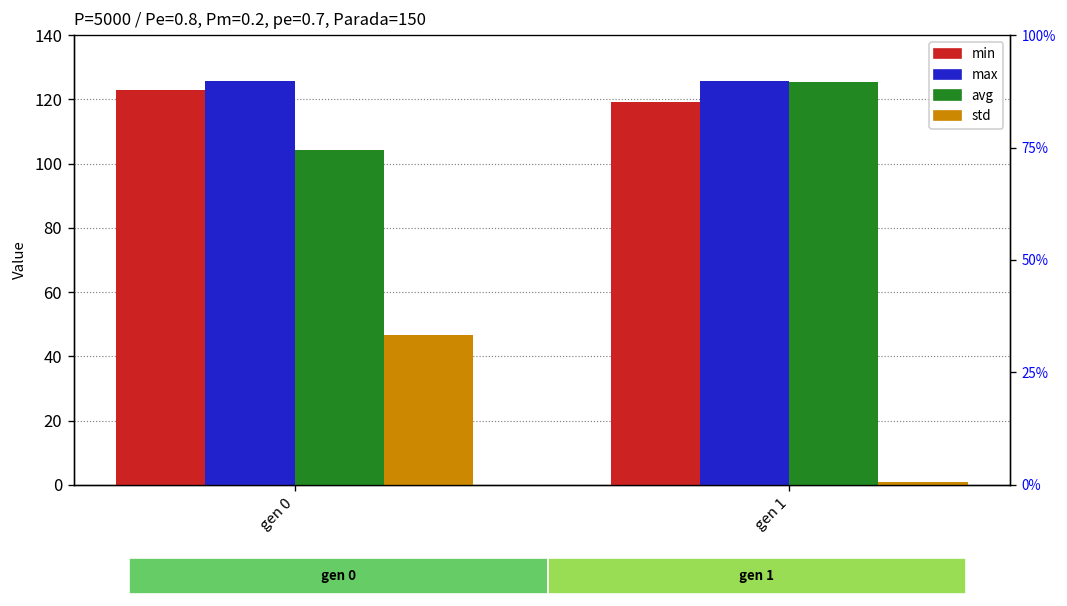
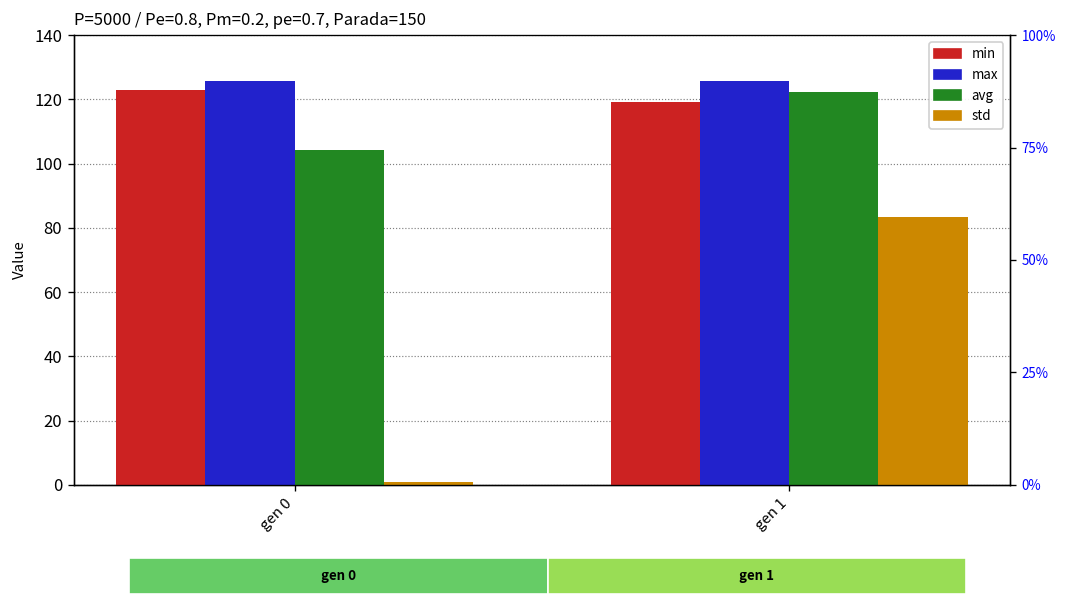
std, gen 0: 47 -> 1
avg, gen 1: 125 -> 122
std, gen 1: 1 -> 83
